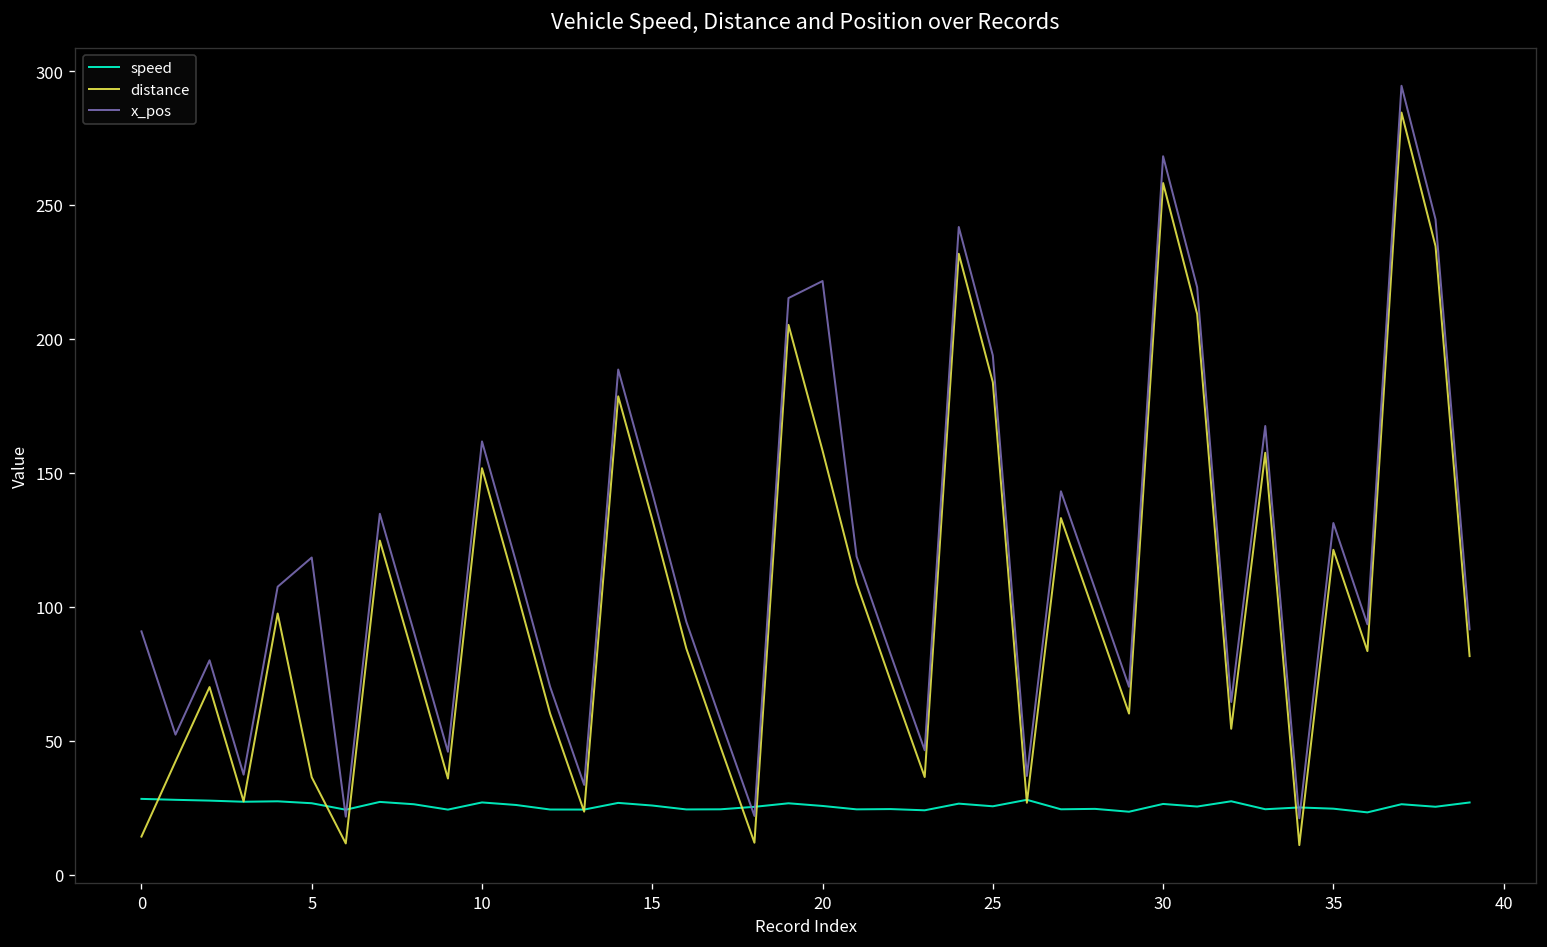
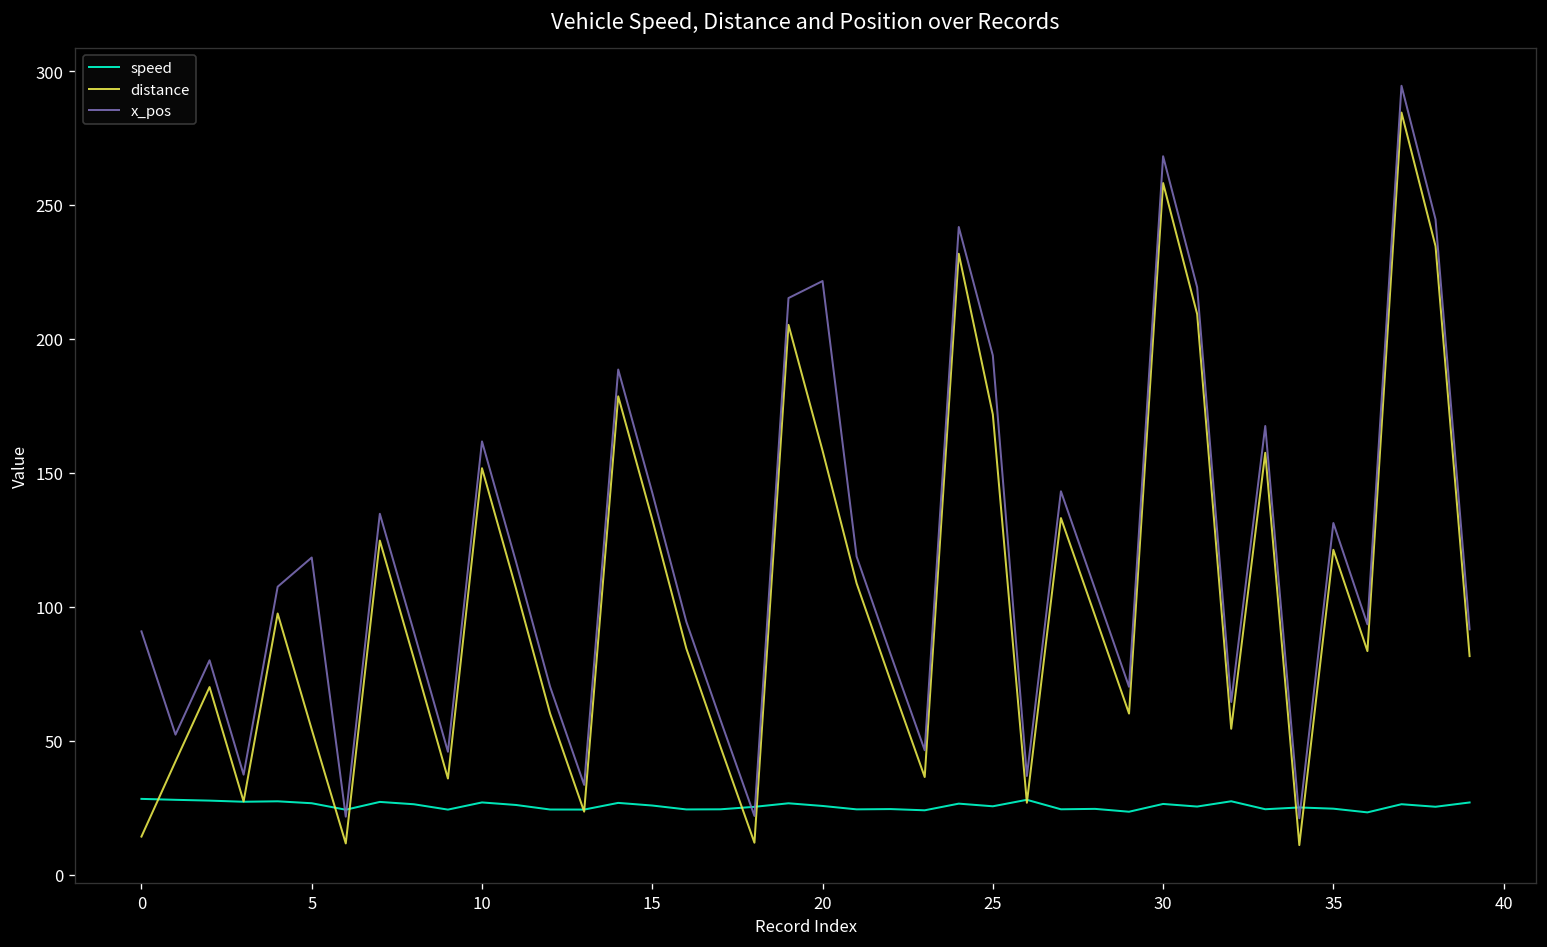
distance, 5: 36 -> 54
distance, 25: 184 -> 172
